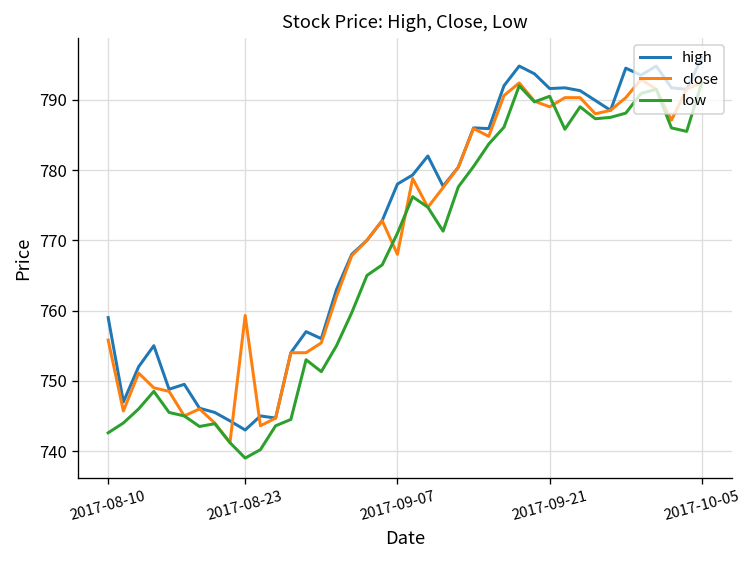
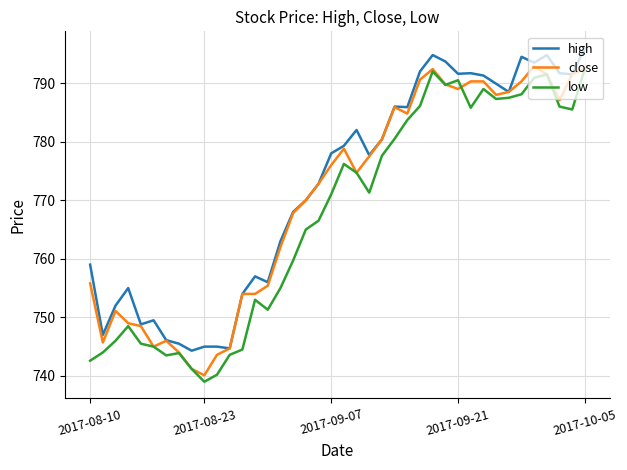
high, 2017-08-23: 743 -> 745
close, 2017-08-23: 759 -> 740
close, 2017-09-07: 768 -> 776
